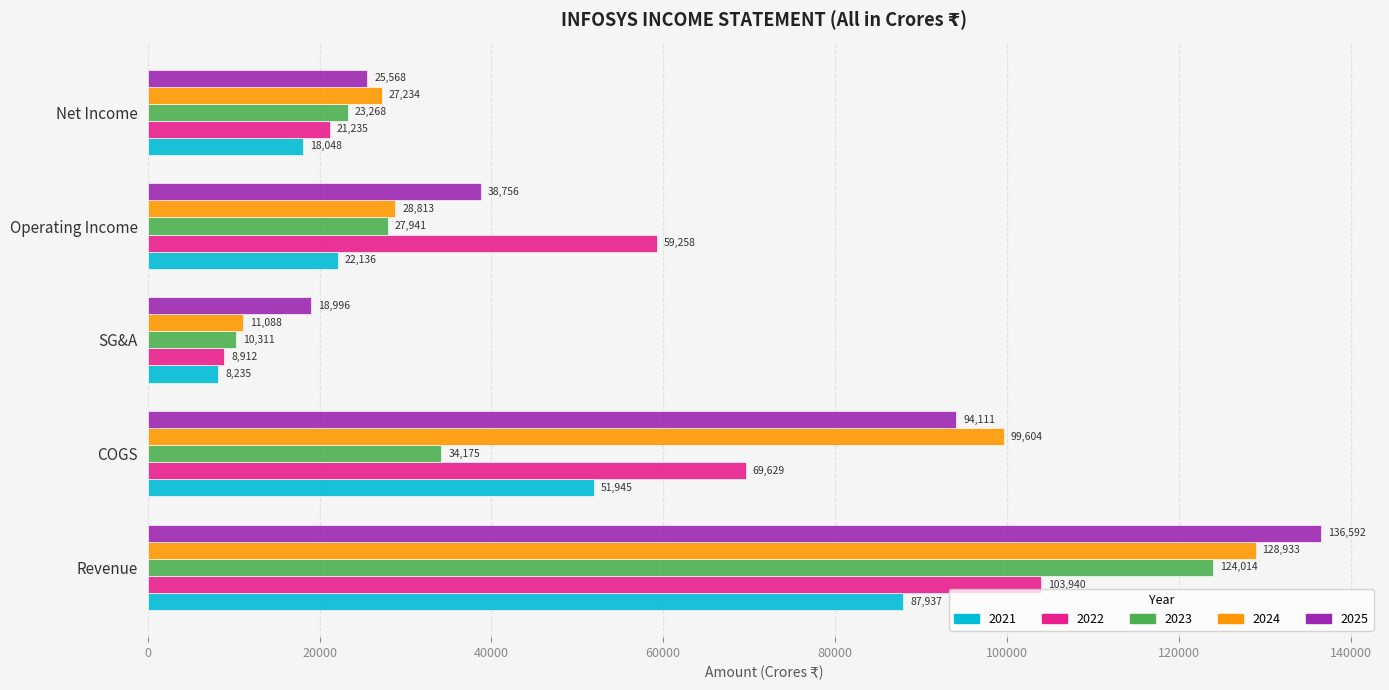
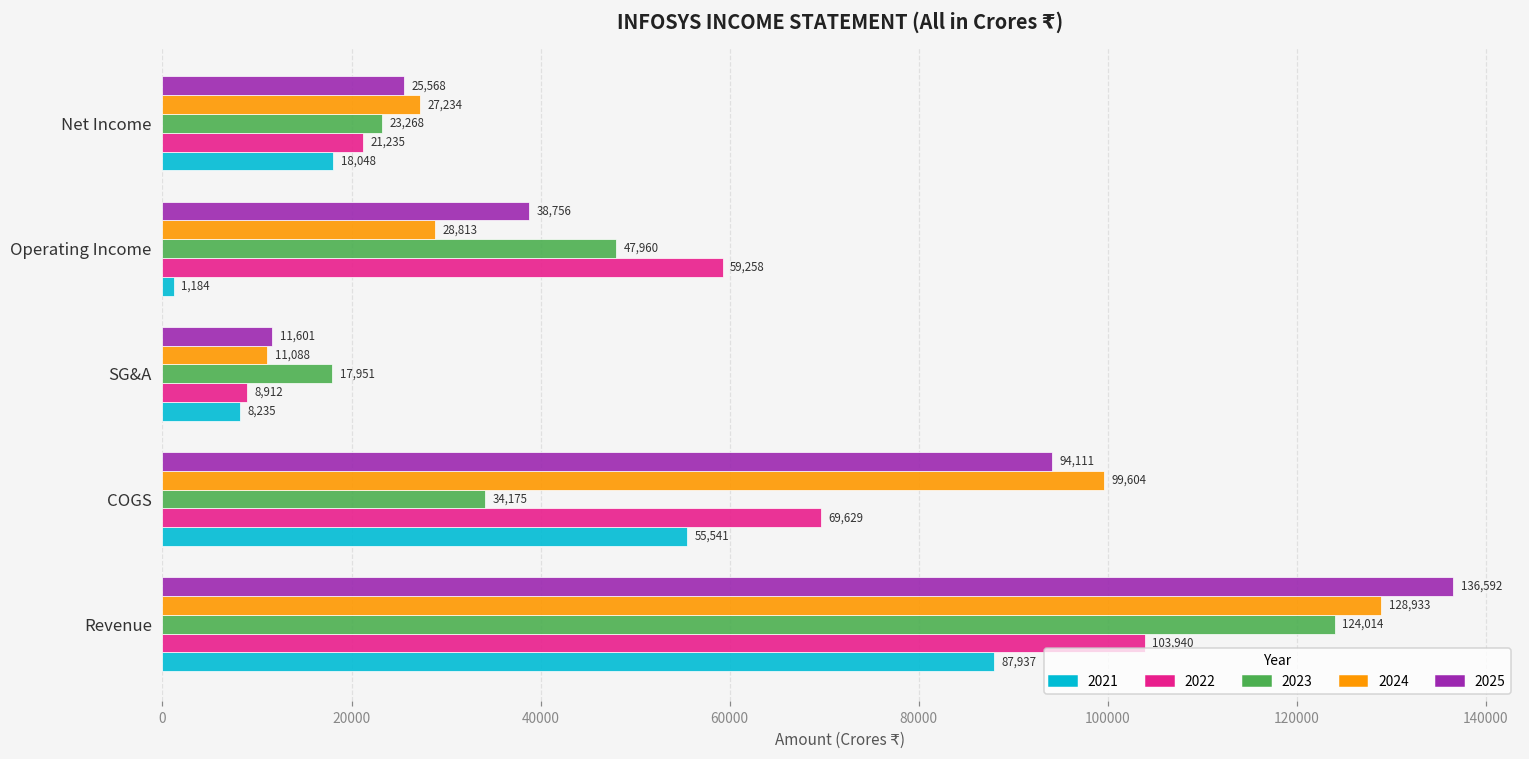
2023, Operating Income: 27,941 -> 47,960
2021, Operating Income: 22,136 -> 1,184
2025, SG&A: 18,996 -> 11,601
2023, SG&A: 10,311 -> 17,951
2021, COGS: 51,945 -> 55,541
